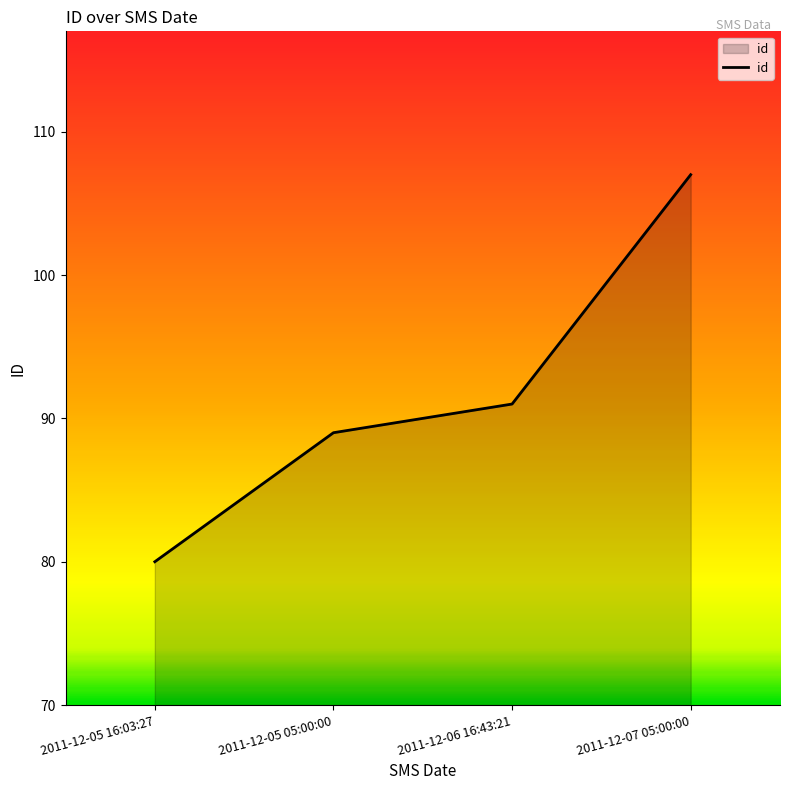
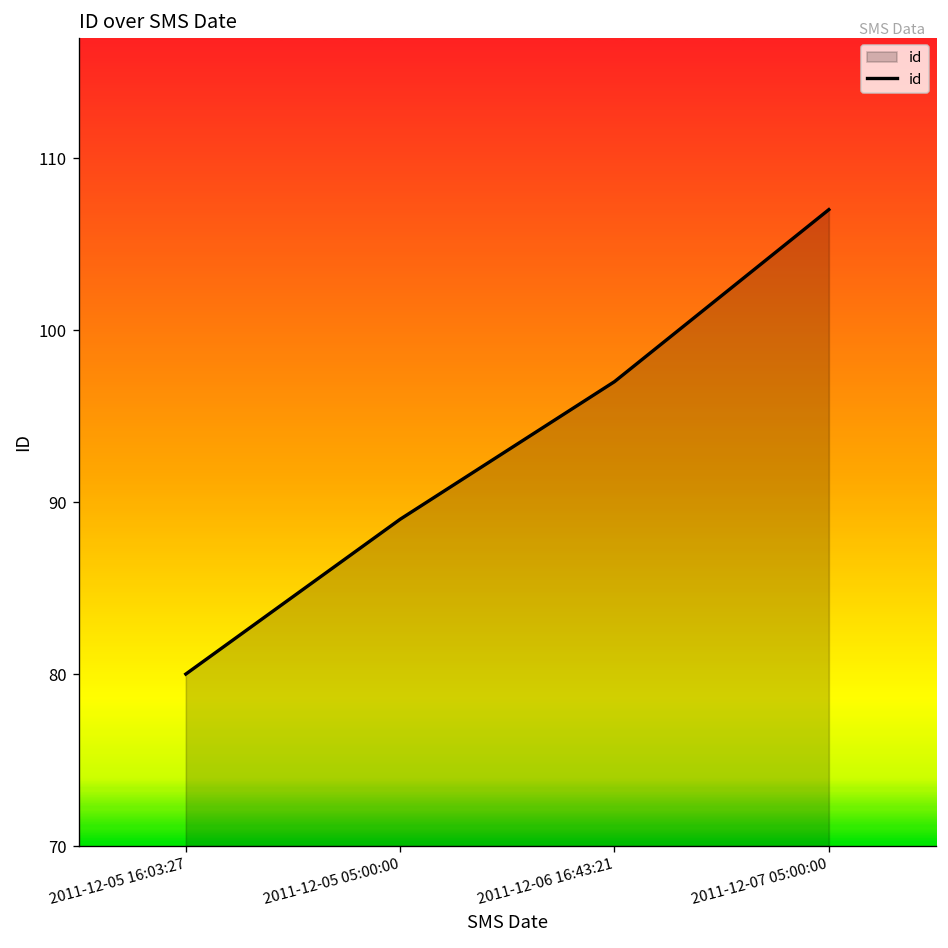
2011-12-06 16:43:21: 91 -> 97
